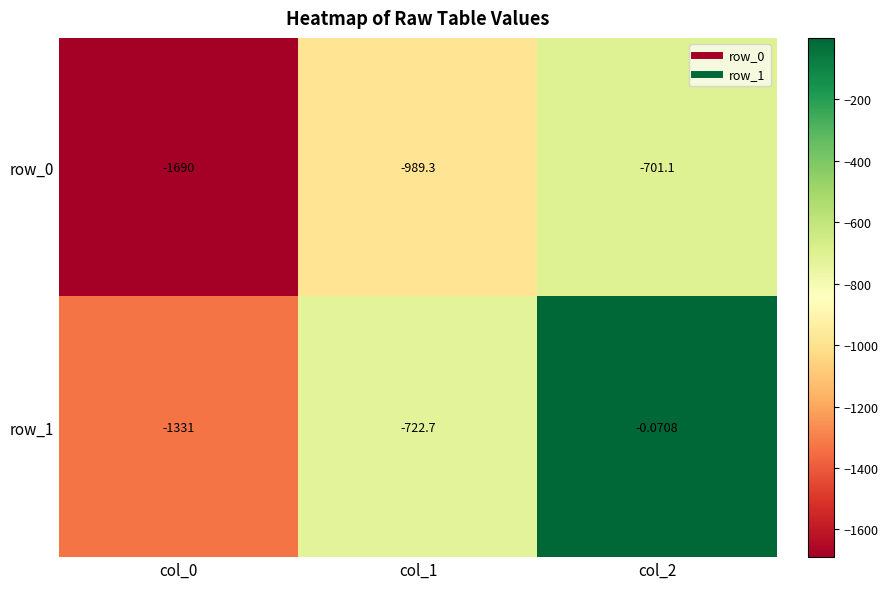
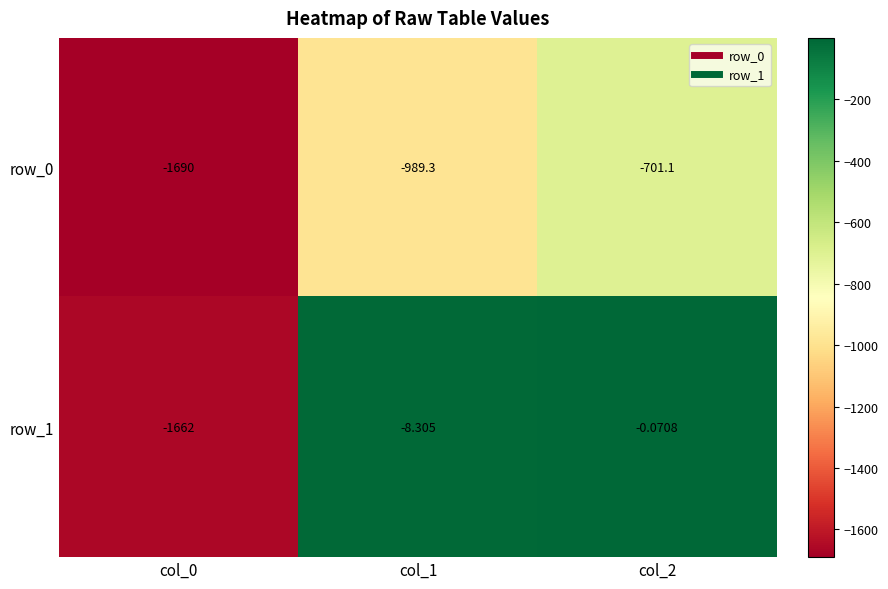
row_1, col_0: -1331 -> -1662
row_1, col_1: -722.7 -> -8.305
